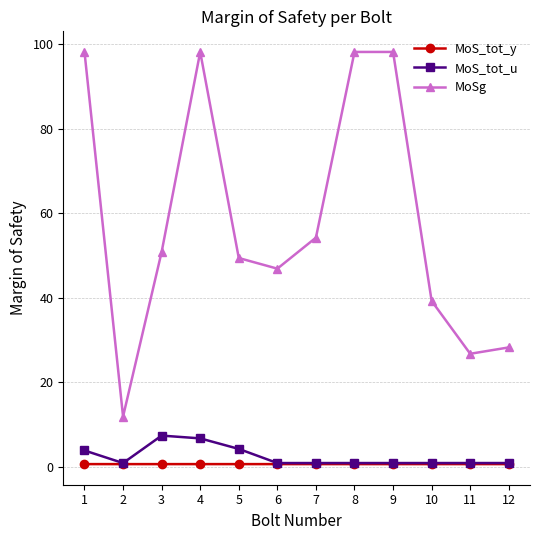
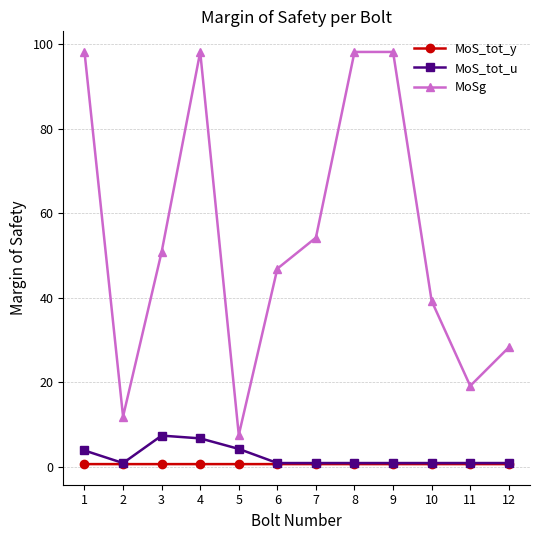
MoSg, 5: 49 -> 7
MoSg, 11: 27 -> 19
